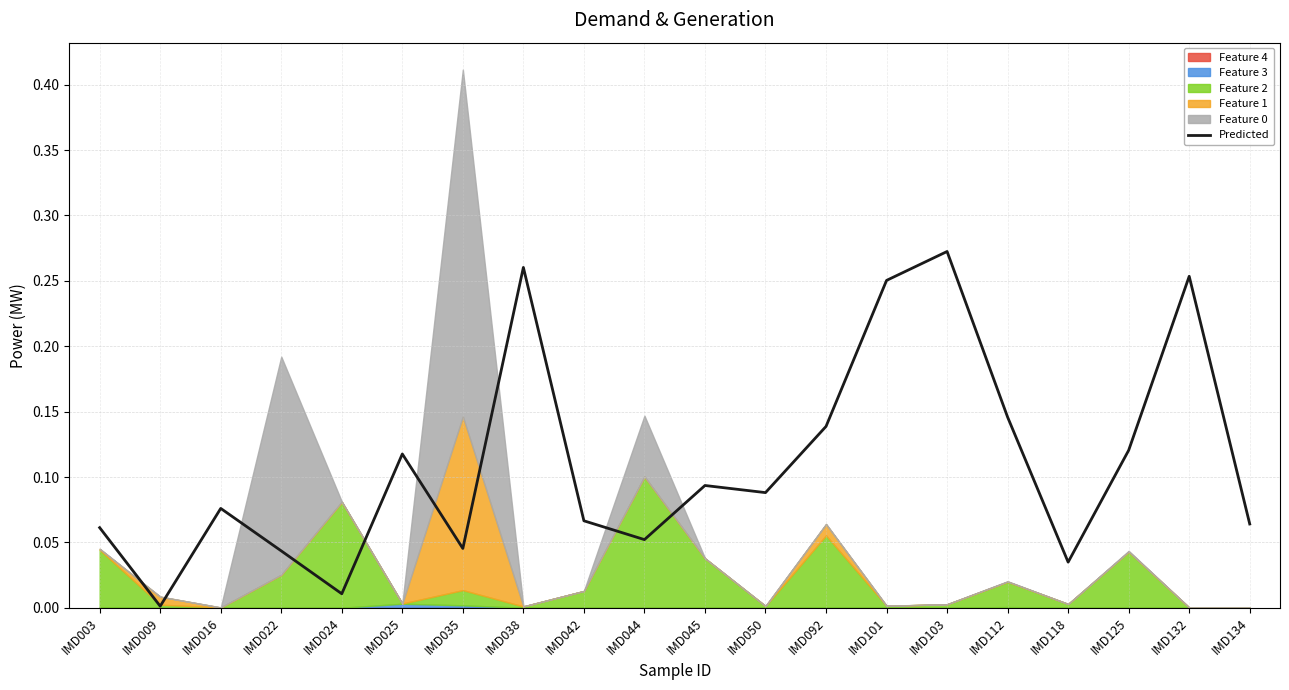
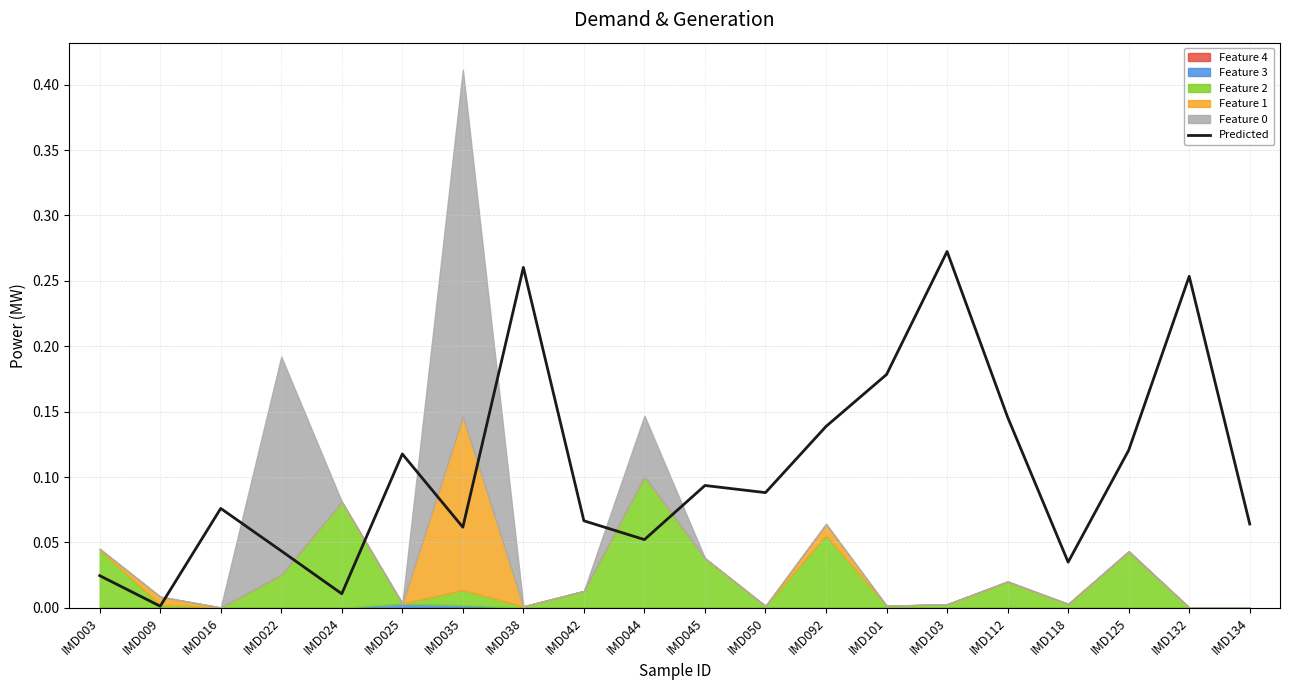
Predicted, IMD003: 0.061 -> 0.025
Predicted, IMD035: 0.045 -> 0.062
Predicted, IMD101: 0.250 -> 0.178
